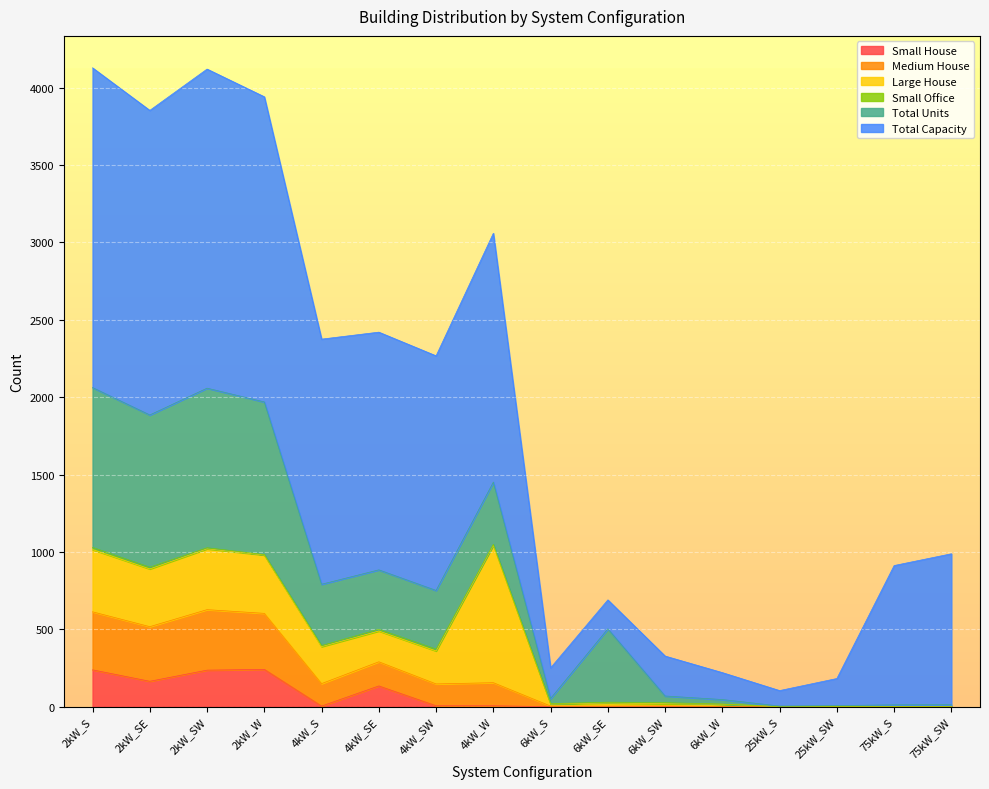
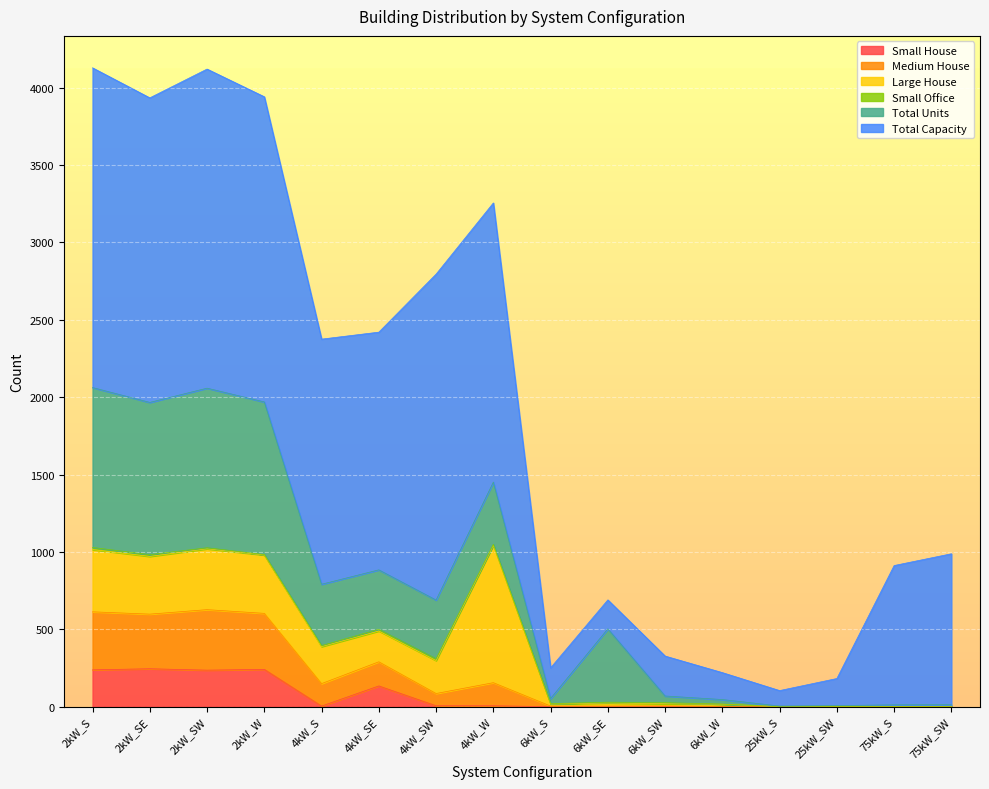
Small House, 2kW_SE: 160 -> 250
Medium House, 4kW_SW: 140 -> 80
Total Capacity, 4kW_SW: 1520 -> 2110
Total Capacity, 4kW_W: 1610 -> 1800
